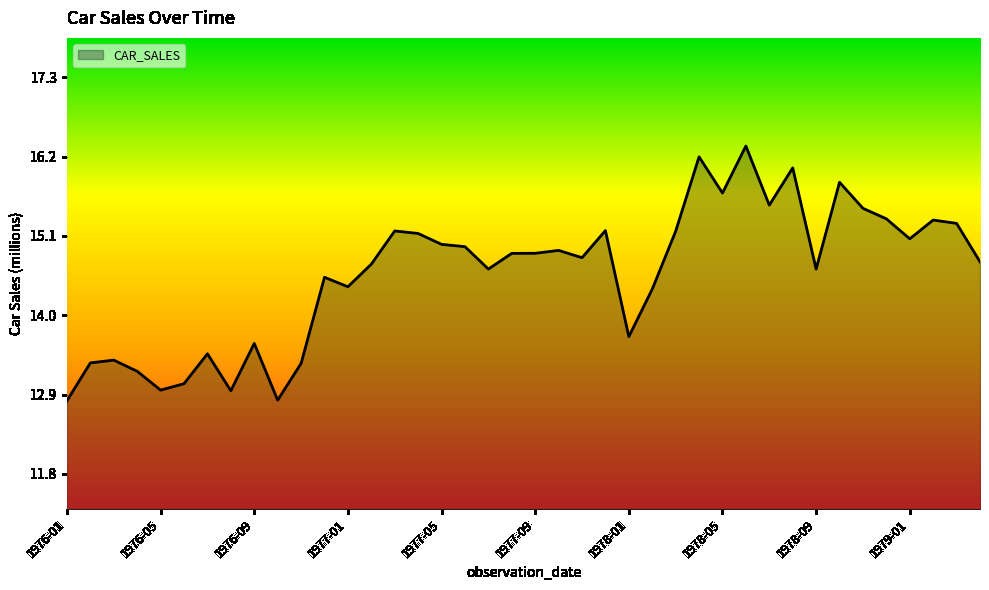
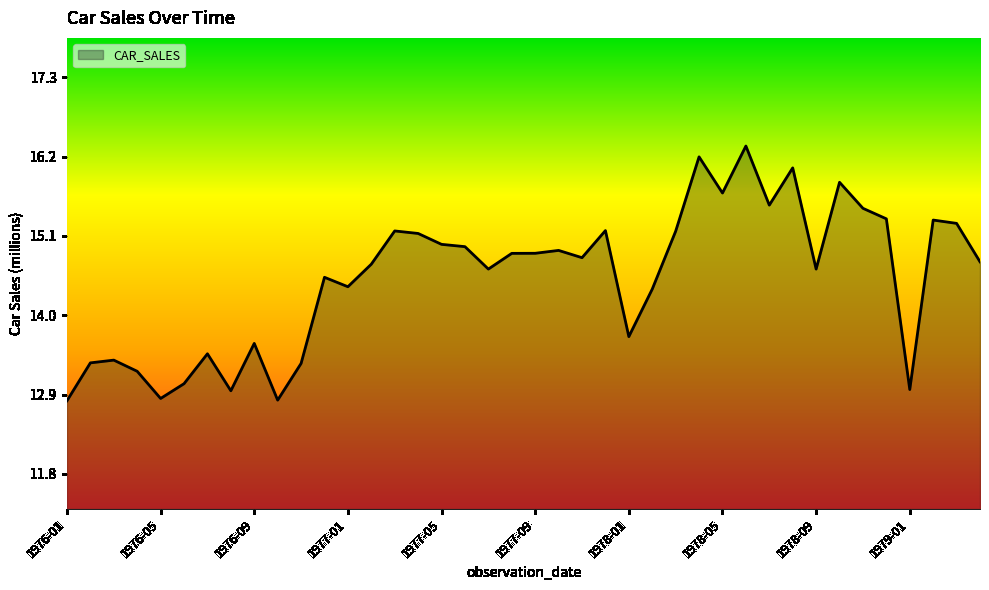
1976-05: 13.0 -> 12.8
1979-01: 15.1 -> 13.0
